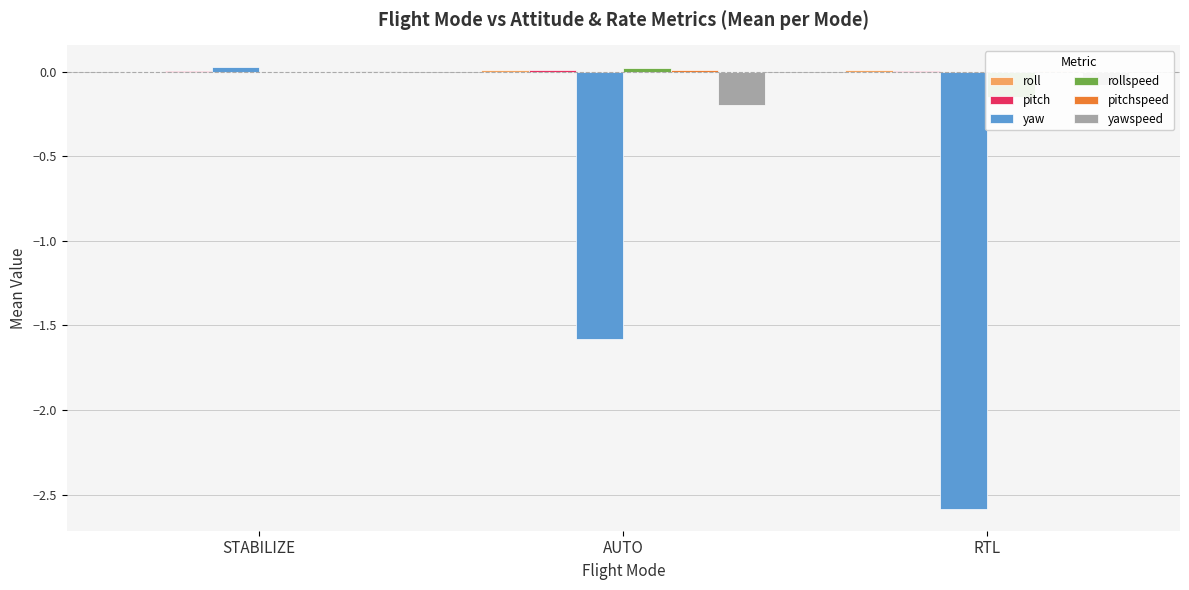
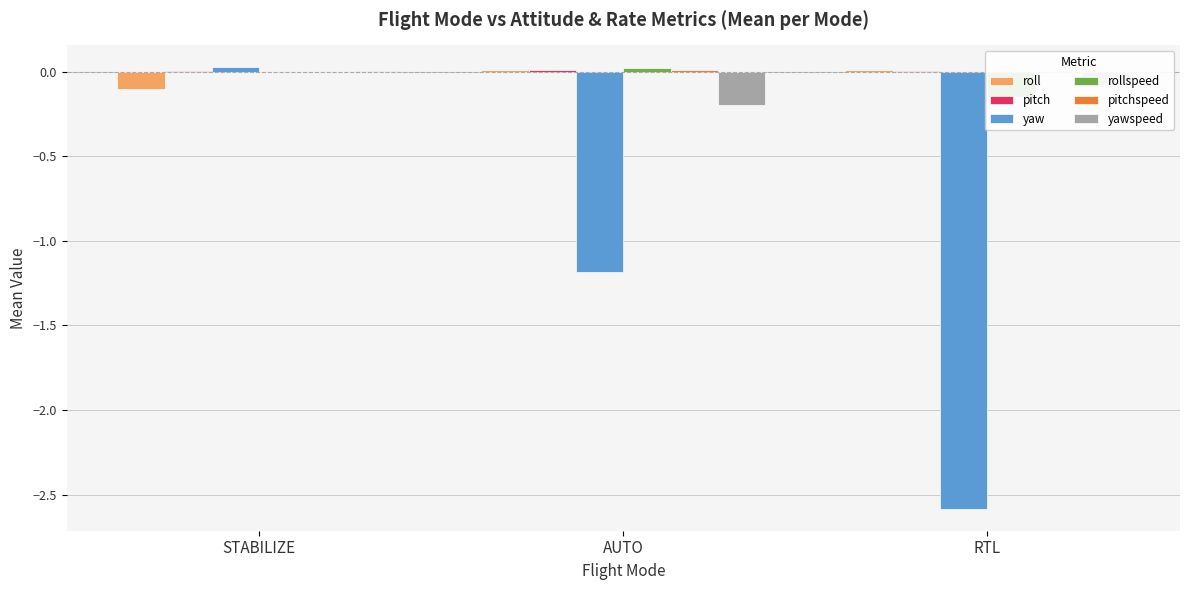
roll, STABILIZE: 0.00 -> -0.10
yaw, AUTO: -1.58 -> -1.19
